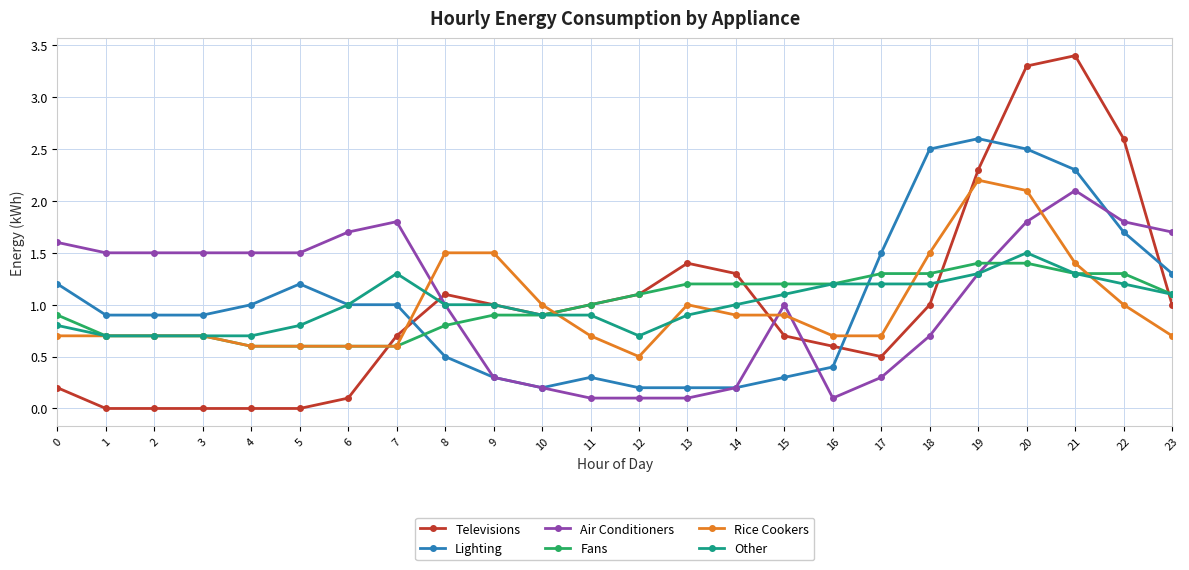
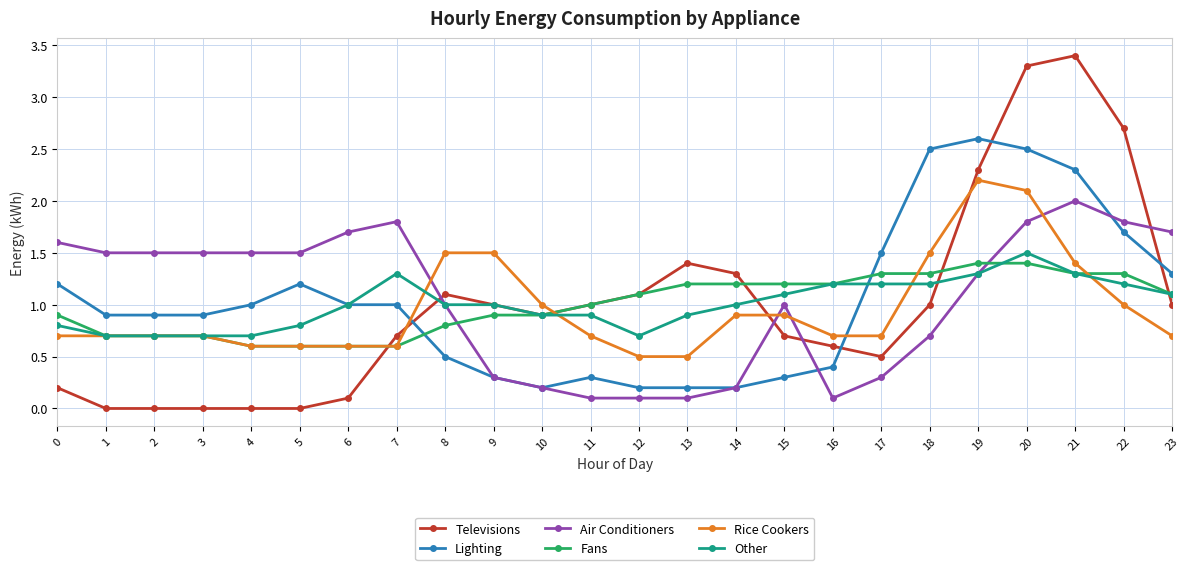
Rice Cookers, 13: 1.0 -> 0.5
Air Conditioners, 21: 2.1 -> 2.0
Televisions, 22: 2.6 -> 2.7
